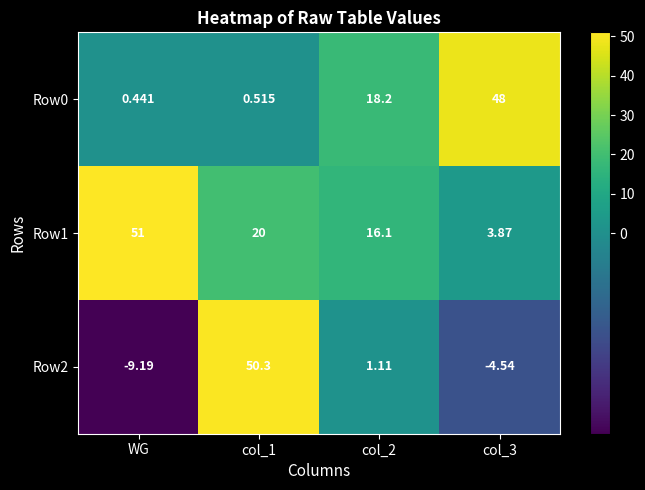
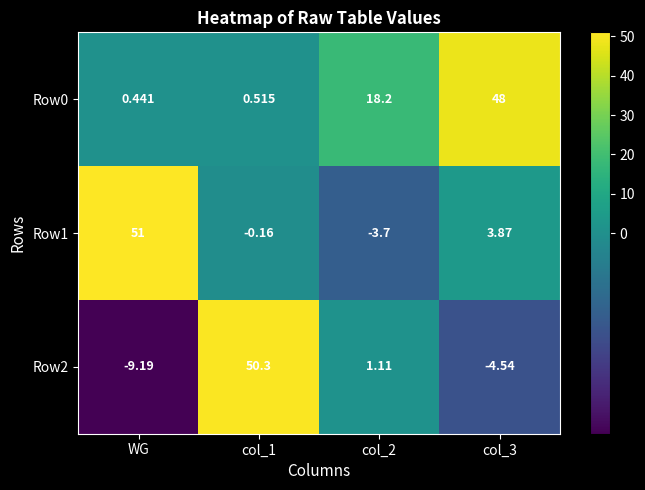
Row1, col_1: 20 -> -0.16
Row1, col_2: 16.1 -> -3.7
